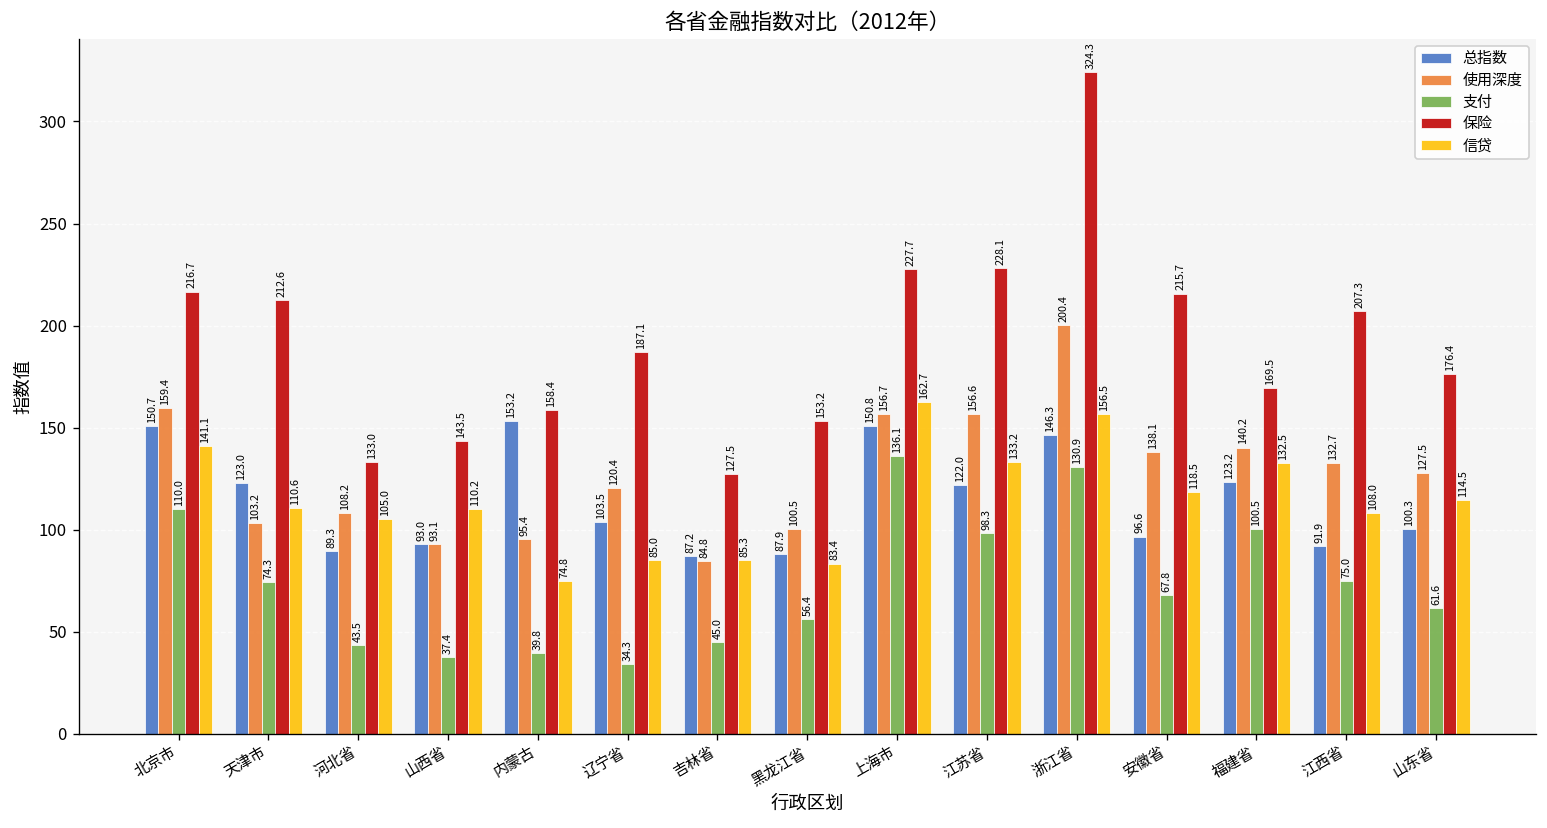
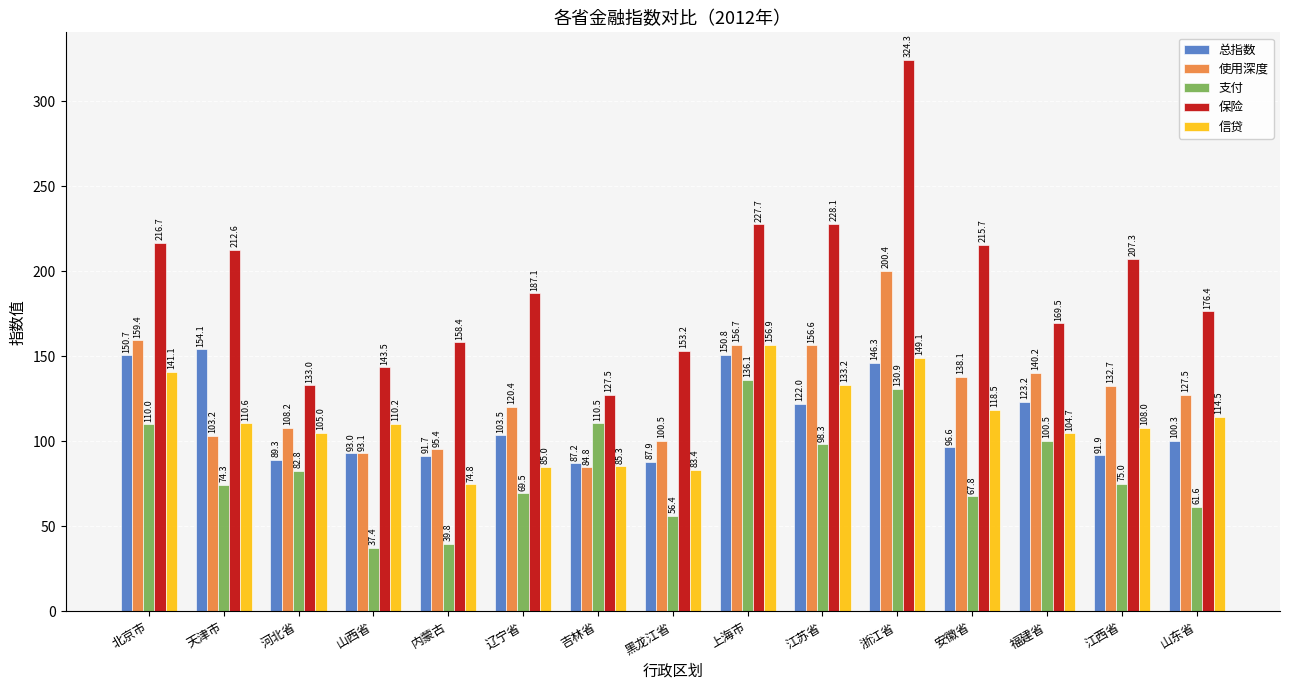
总指数, 天津市: 123.0 -> 154.1
支付, 河北省: 43.5 -> 82.8
总指数, 内蒙古: 153.2 -> 91.7
支付, 辽宁省: 34.3 -> 69.5
支付, 吉林省: 45.0 -> 110.5
信贷, 上海市: 162.7 -> 156.9
信贷, 浙江省: 156.5 -> 149.1
信贷, 福建省: 132.5 -> 104.7
